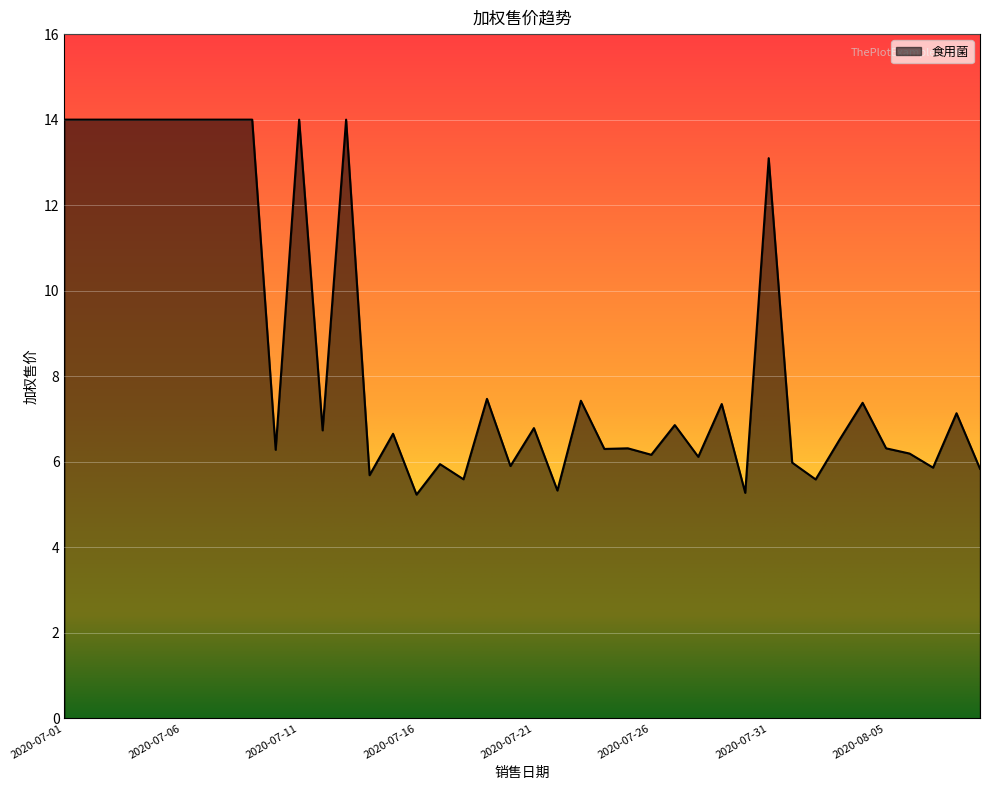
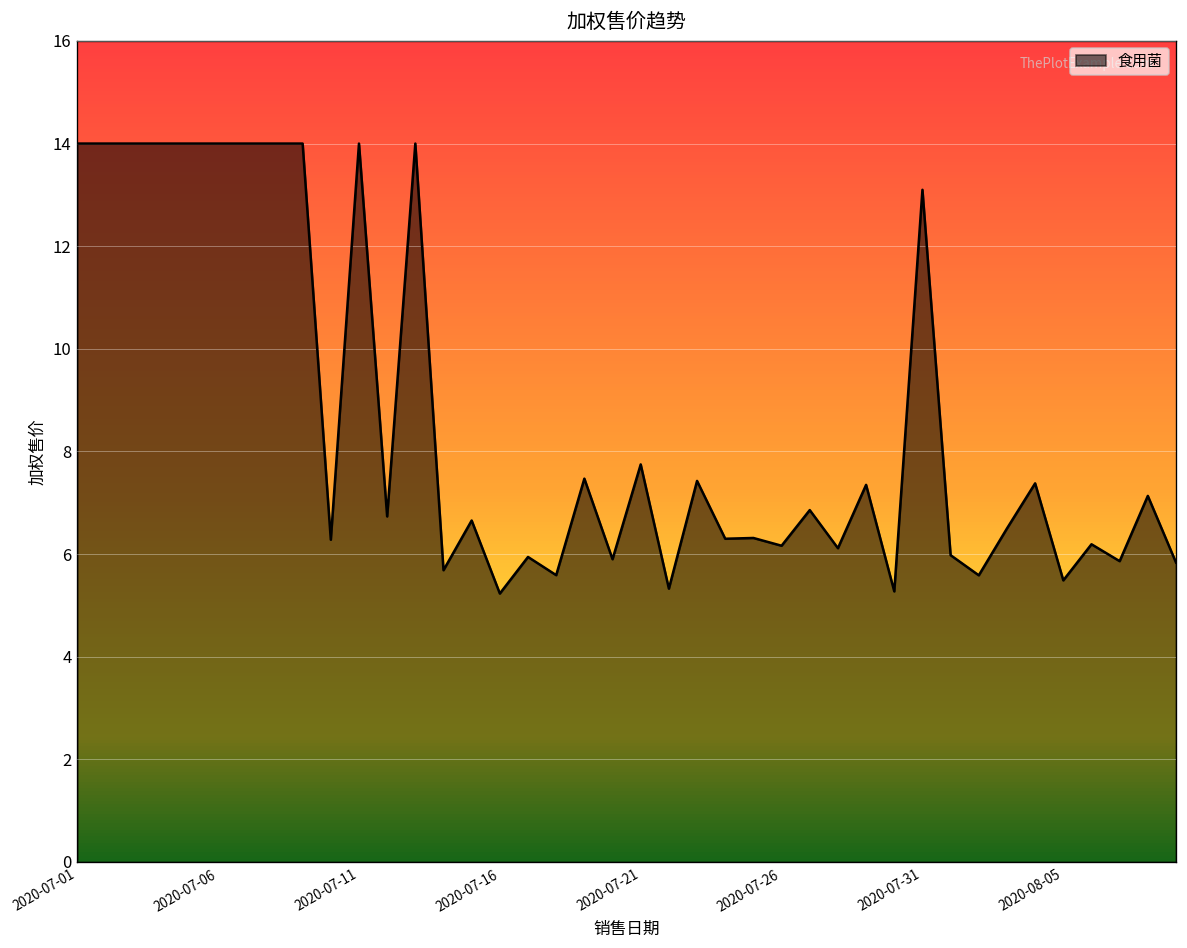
2020-07-21: 6.8 -> 7.7
2020-08-05: 6.3 -> 5.5
